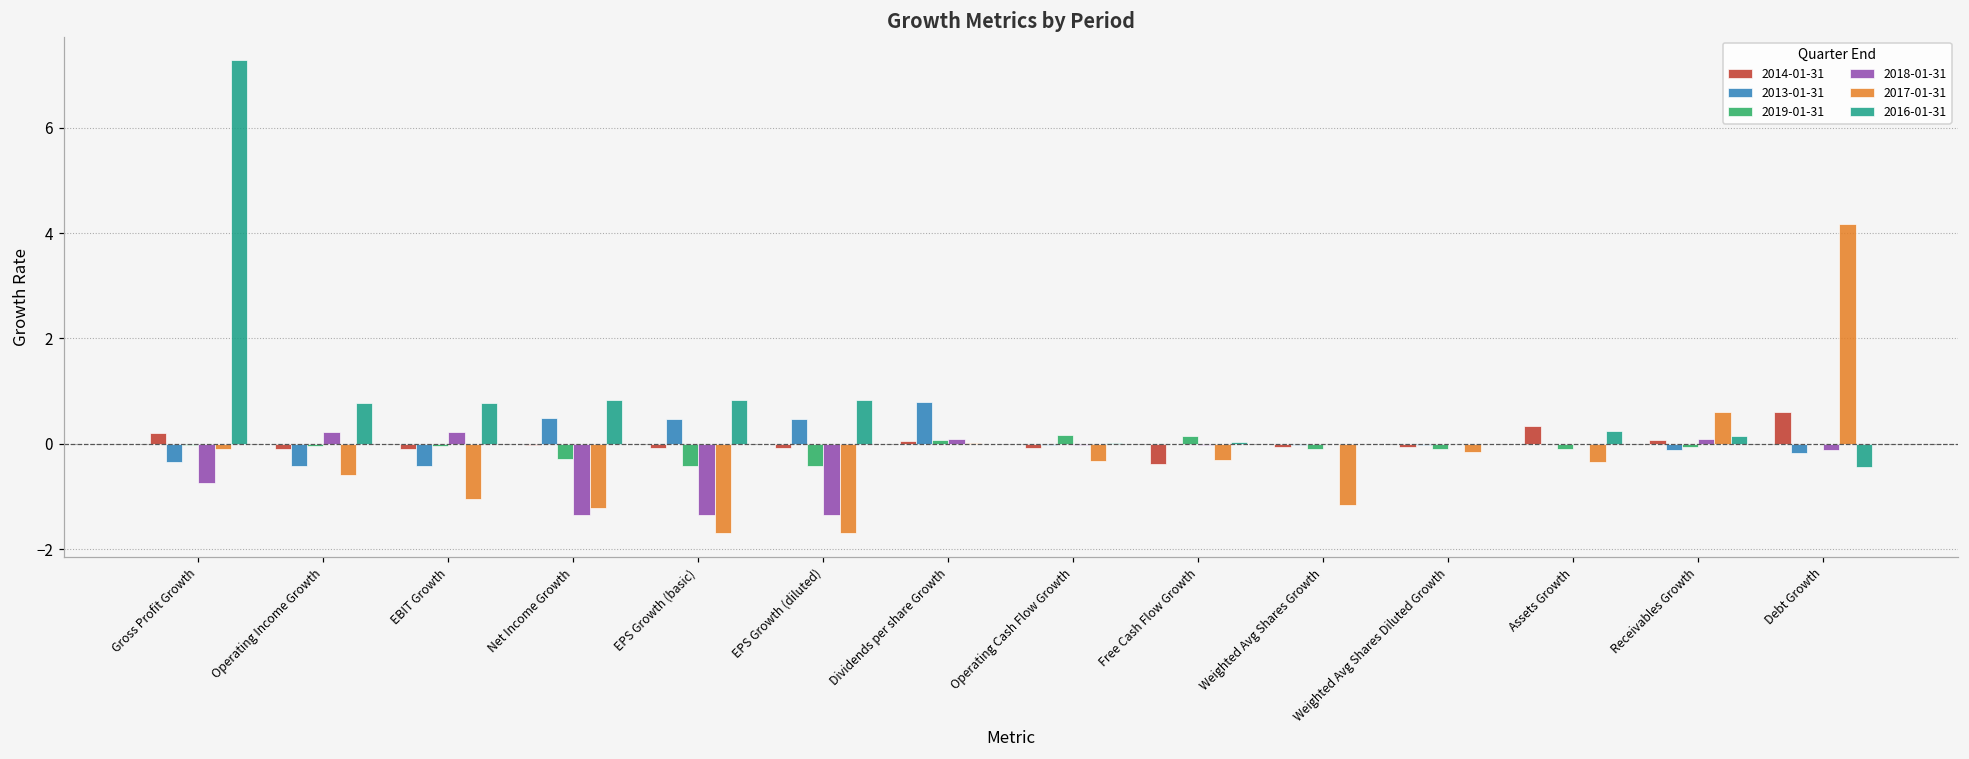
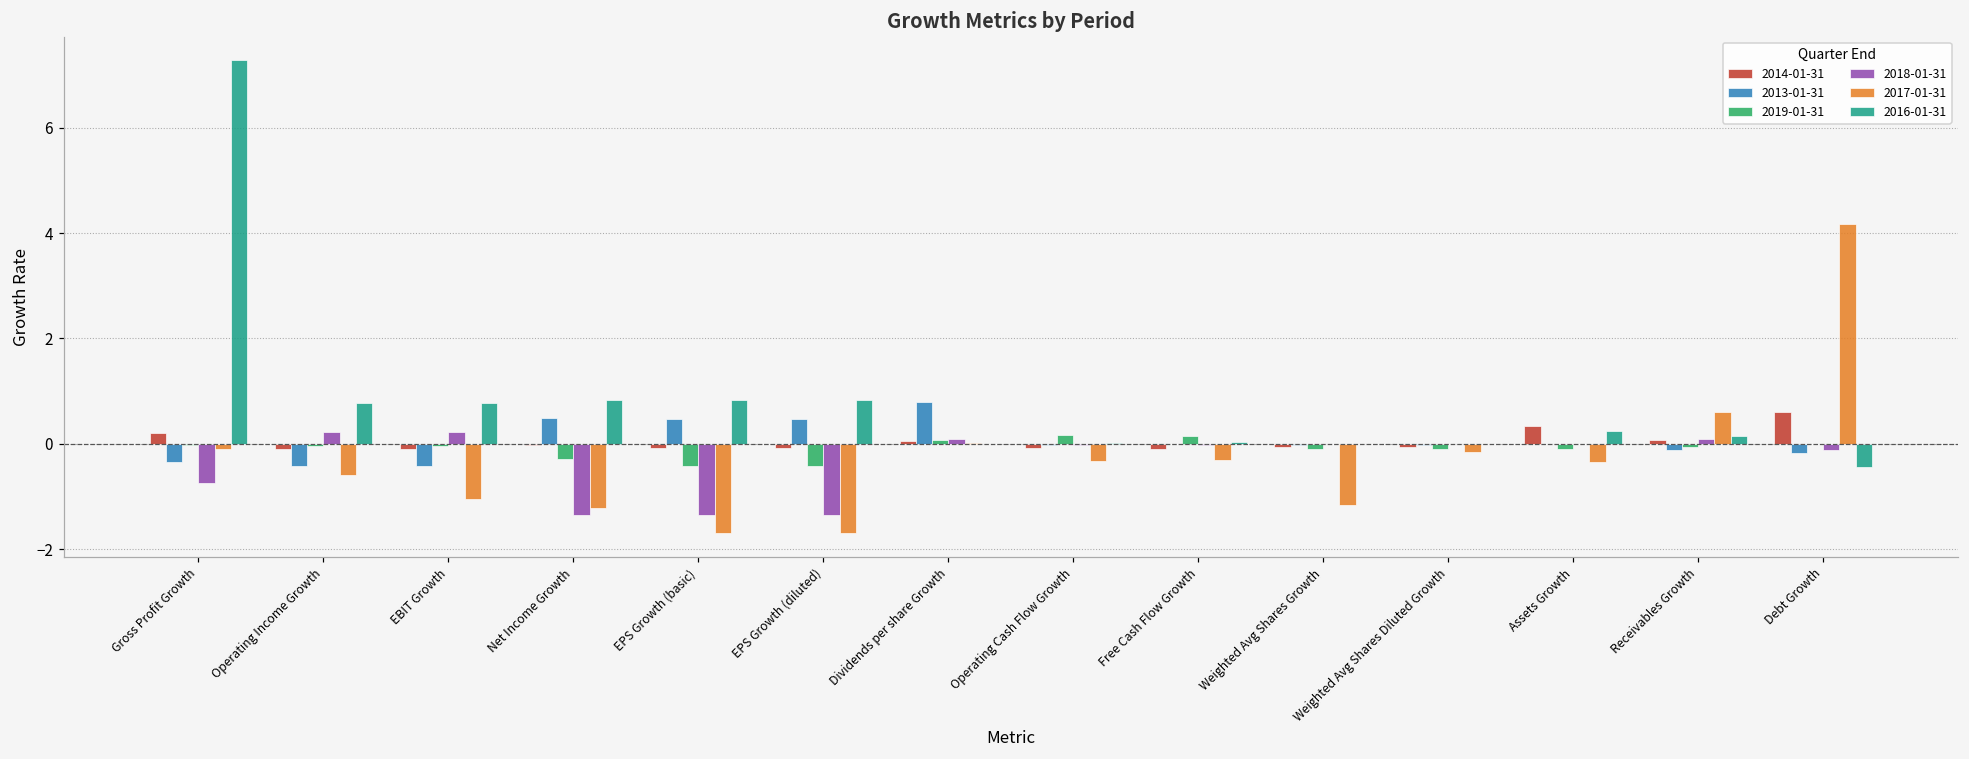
2014-01-31, Free Cash Flow Growth: -0.4 -> -0.1
